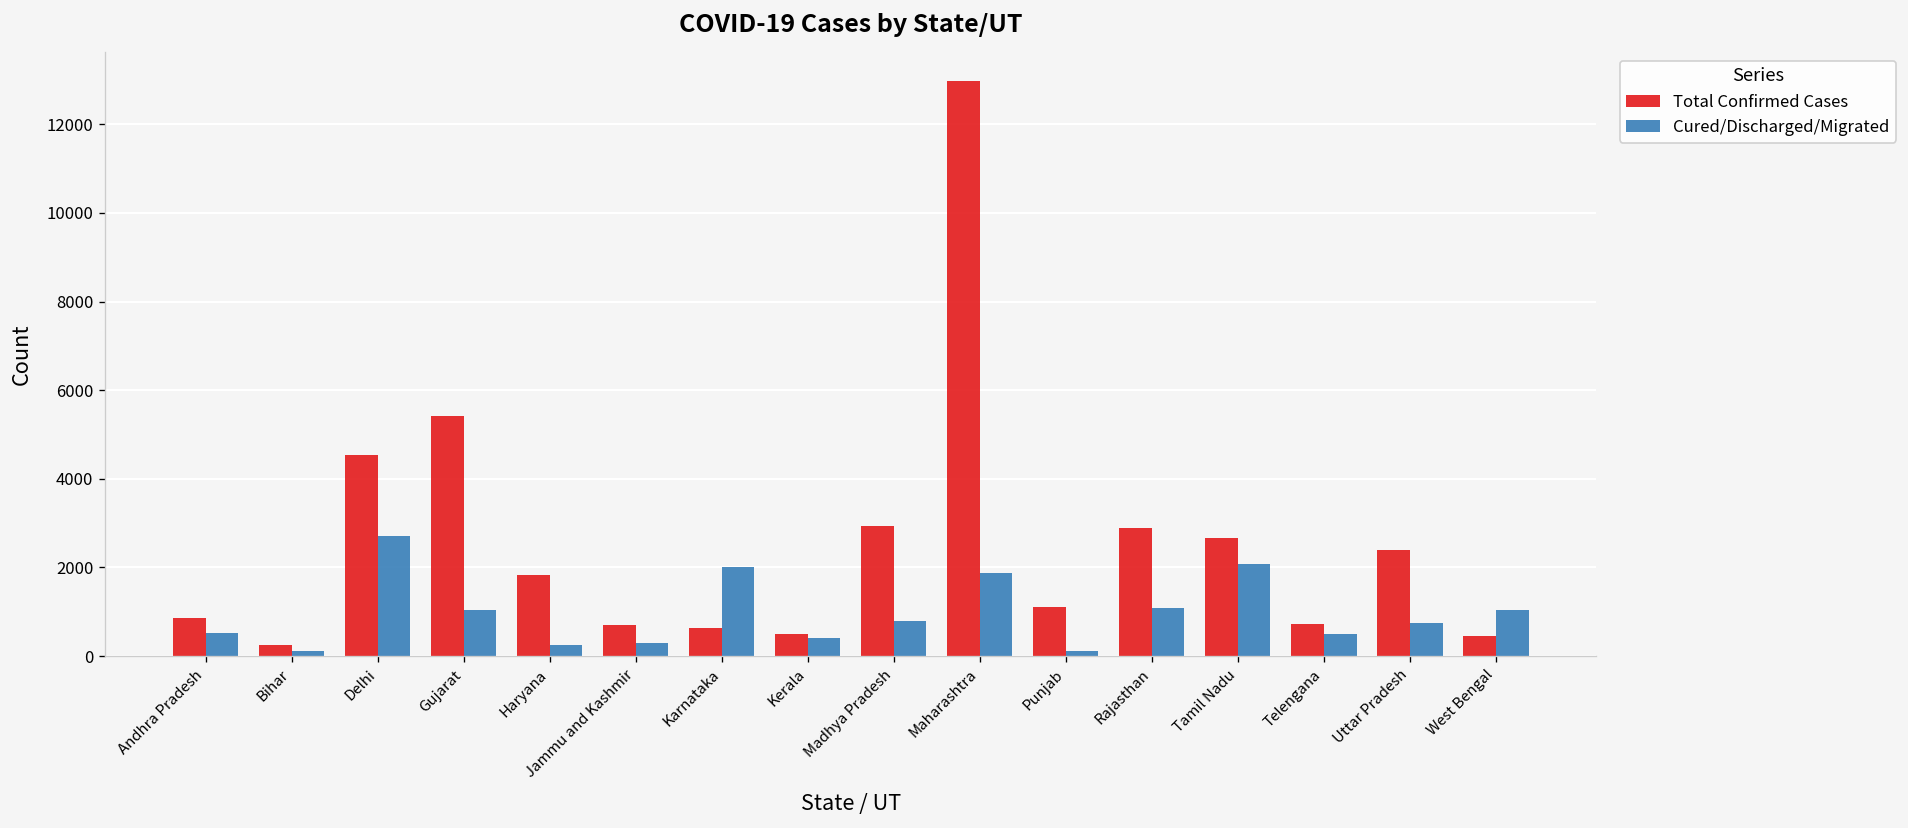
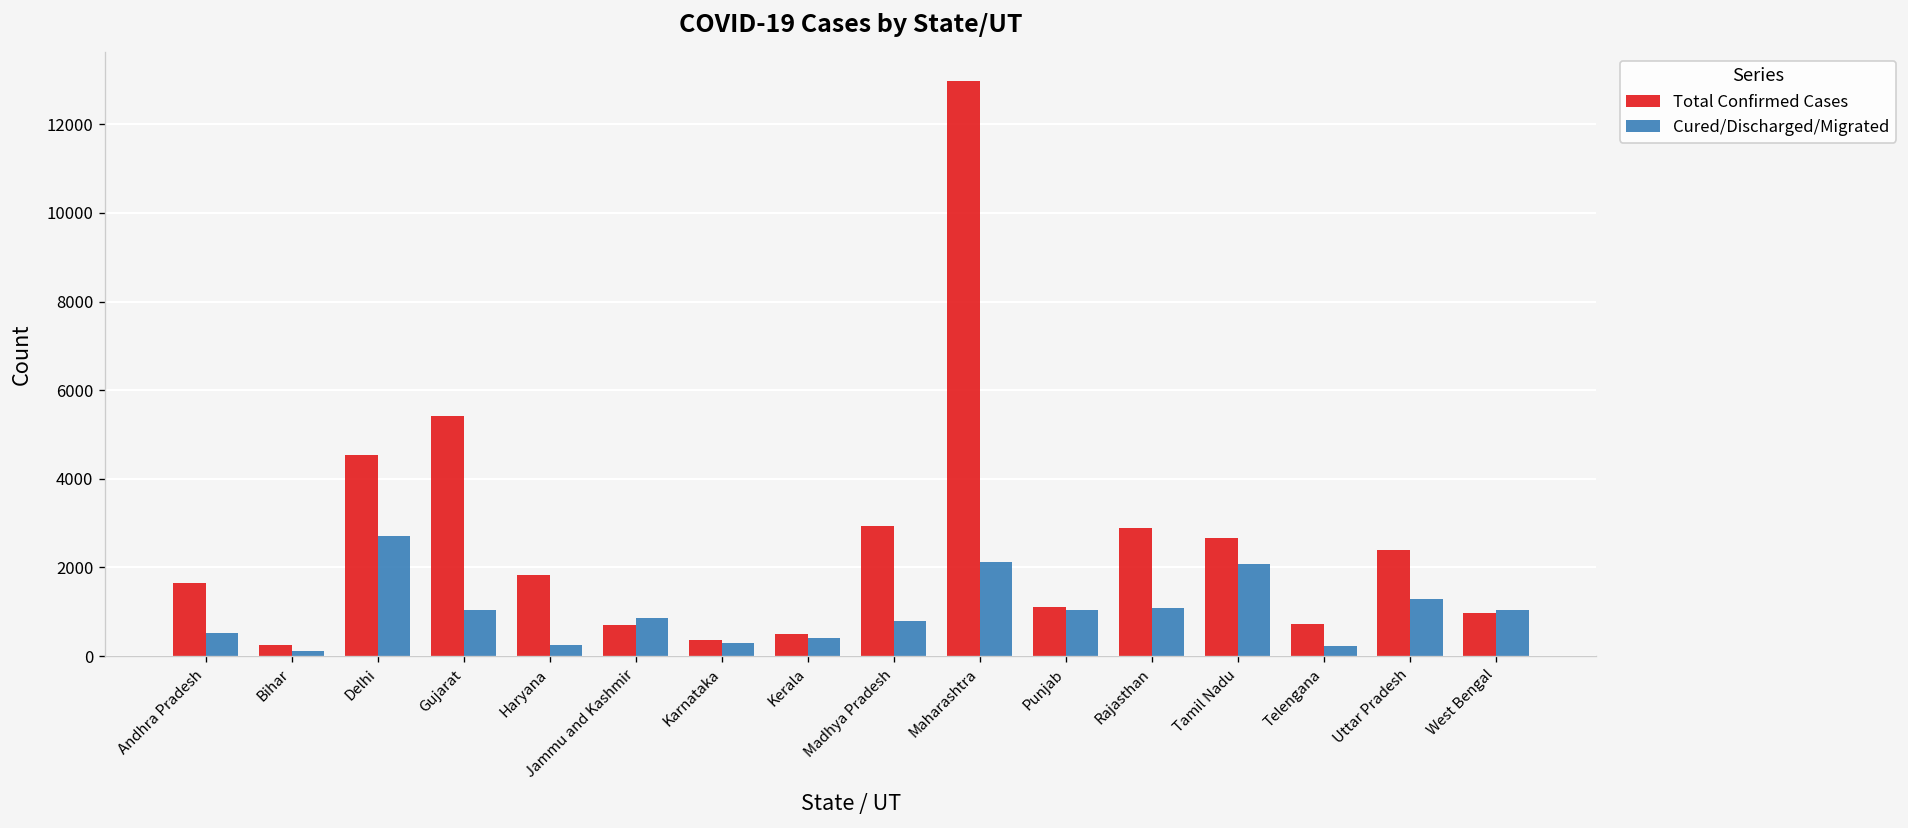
Total Confirmed Cases, Andhra Pradesh: 900 -> 1700
Cured/Discharged/Migrated, Jammu and Kashmir: 300 -> 900
Total Confirmed Cases, Karnataka: 600 -> 400
Cured/Discharged/Migrated, Karnataka: 2000 -> 300
Cured/Discharged/Migrated, Maharashtra: 1900 -> 2100
Cured/Discharged/Migrated, Punjab: 100 -> 1000
Cured/Discharged/Migrated, Telengana: 500 -> 200
Cured/Discharged/Migrated, Uttar Pradesh: 800 -> 1300
Total Confirmed Cases, West Bengal: 400 -> 1000
